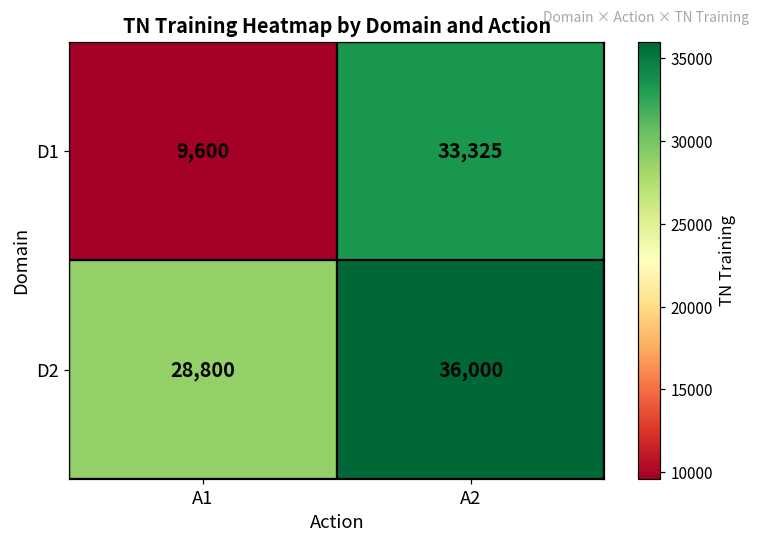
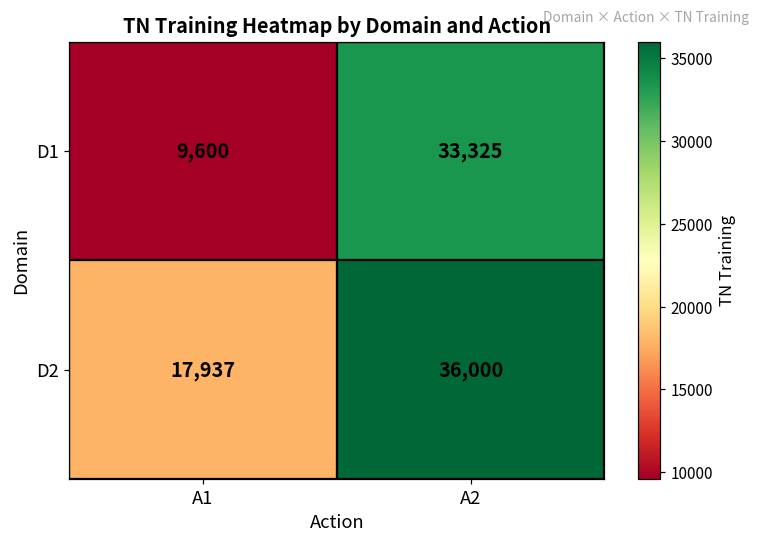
D2, A1: 28,800 -> 17,937
